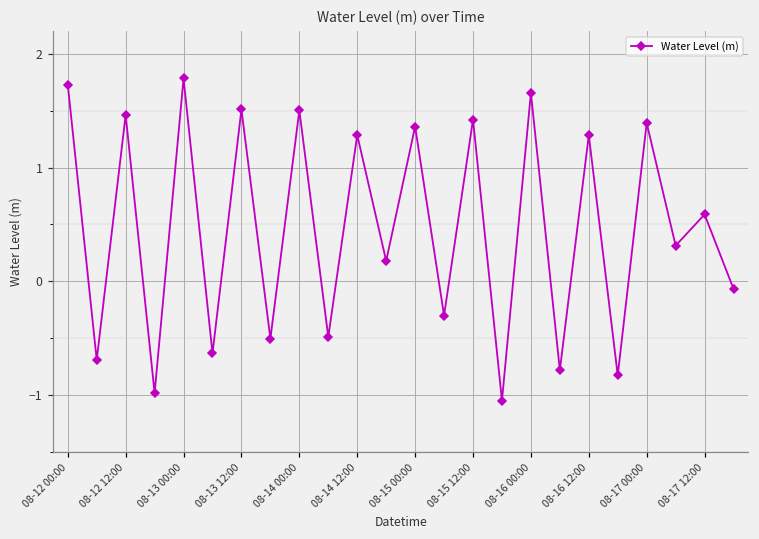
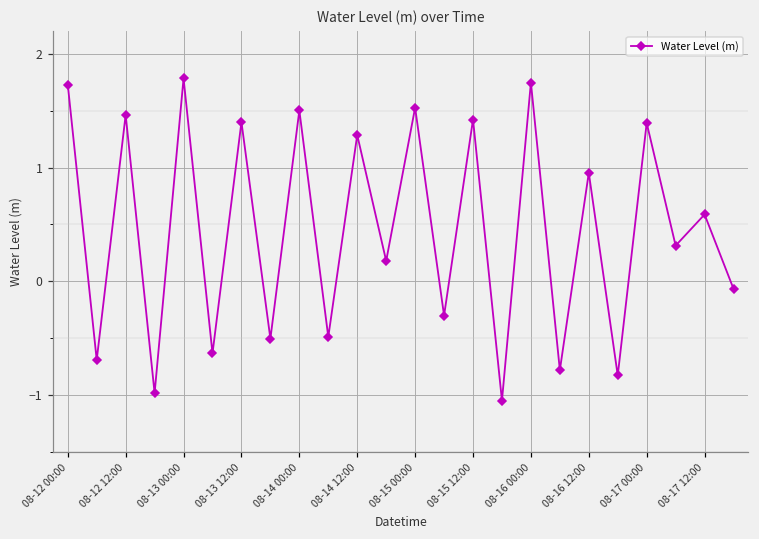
08-13 12:00: 1.51 -> 1.40
08-15 00:00: 1.36 -> 1.53
08-16 00:00: 1.66 -> 1.75
08-16 12:00: 1.28 -> 0.95
